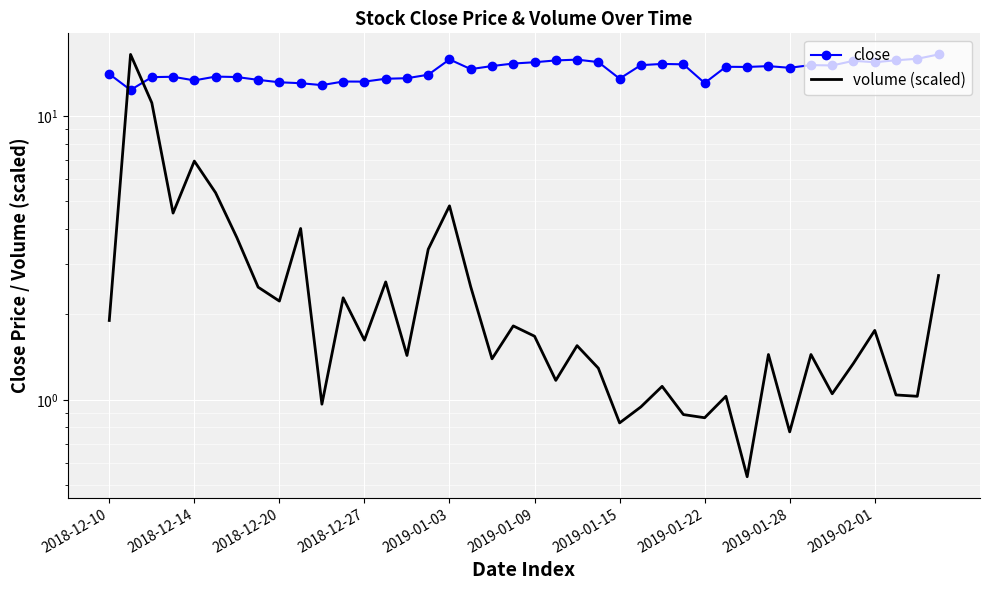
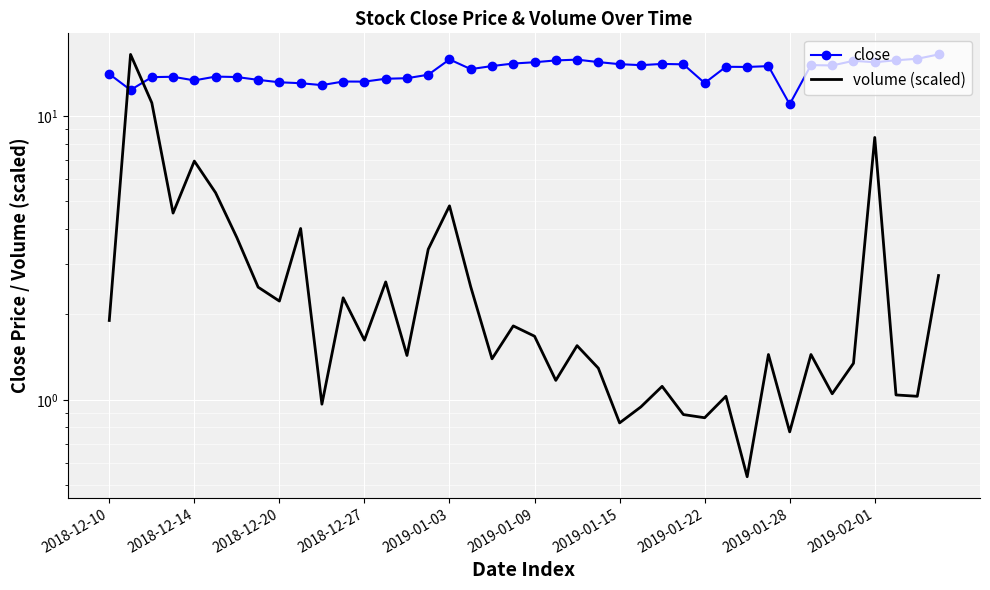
close, 2019-01-15: 14 -> 15
close, 2019-01-28: 15 -> 11.0
volume (scaled), 2019-02-01: 1.8 -> 8.4
